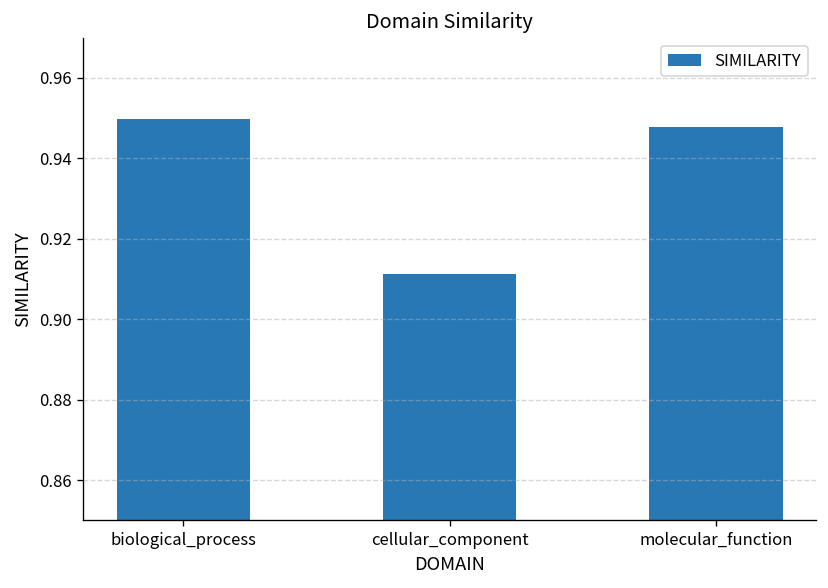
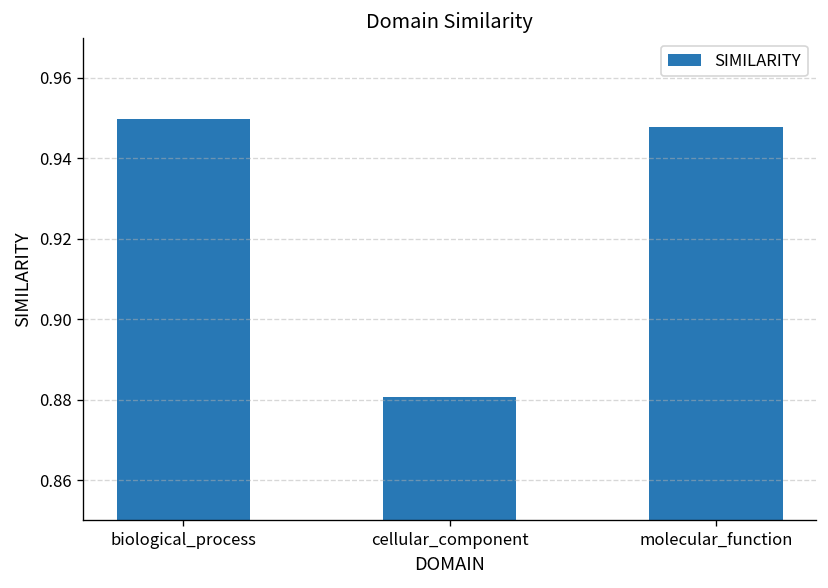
cellular_component: 0.911 -> 0.881
